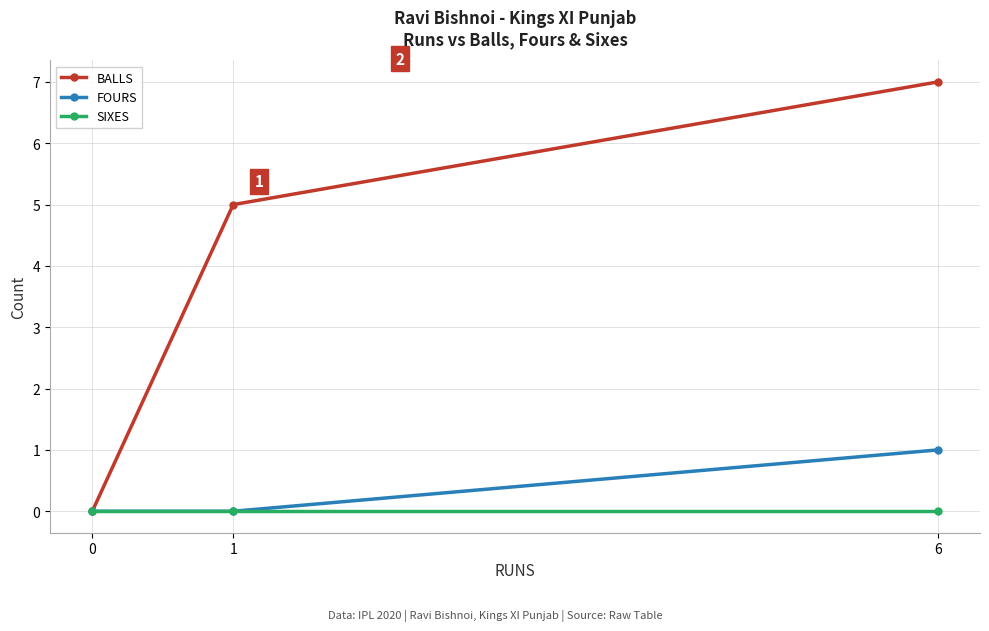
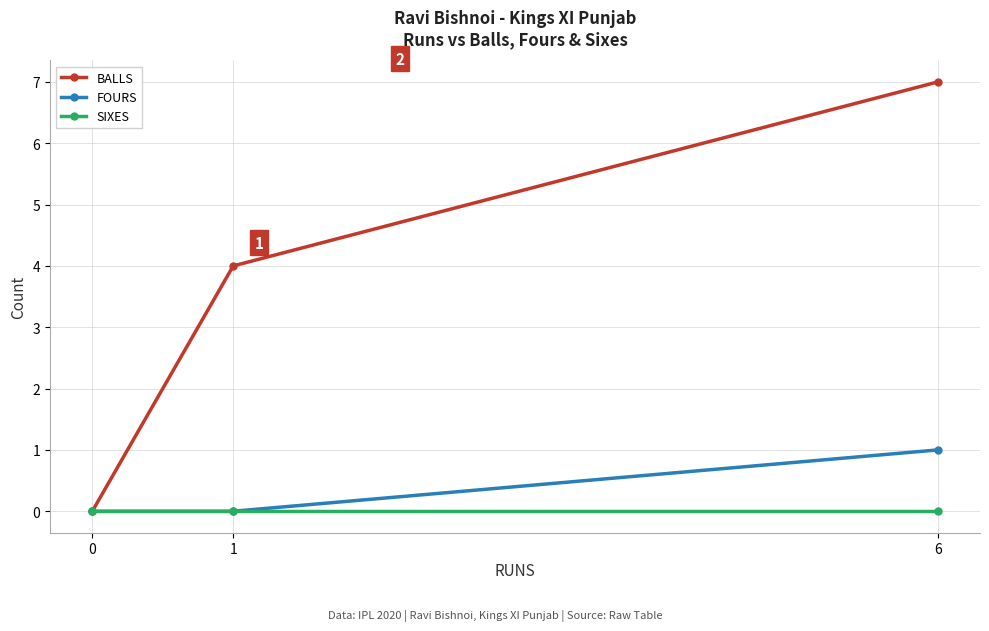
BALLS, 1: 5 -> 4
